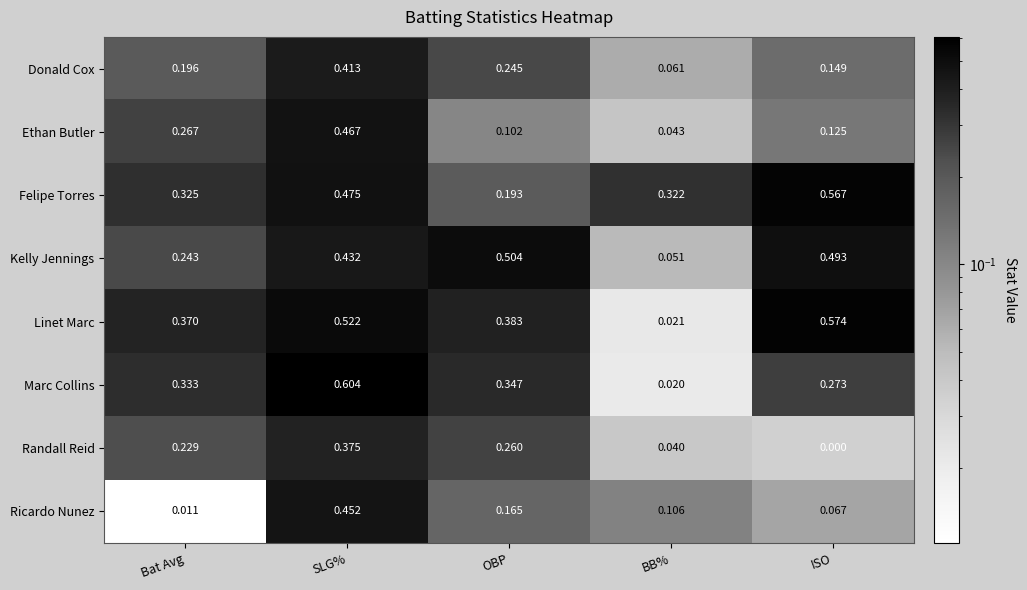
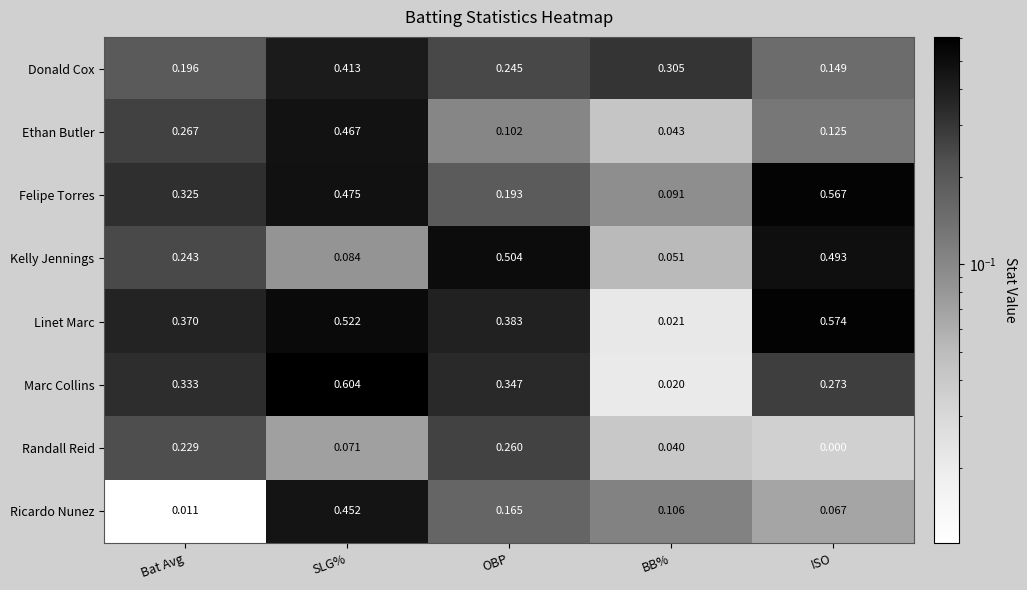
Donald Cox, BB%: 0.061 -> 0.305
Felipe Torres, BB%: 0.322 -> 0.091
Kelly Jennings, SLG%: 0.432 -> 0.084
Randall Reid, SLG%: 0.375 -> 0.071
